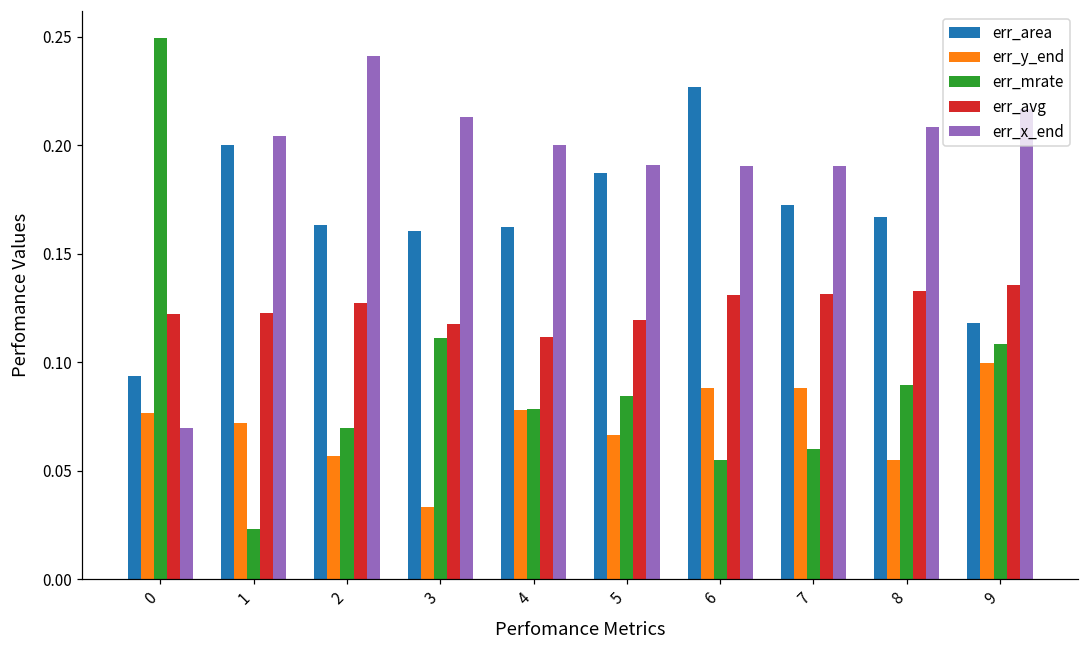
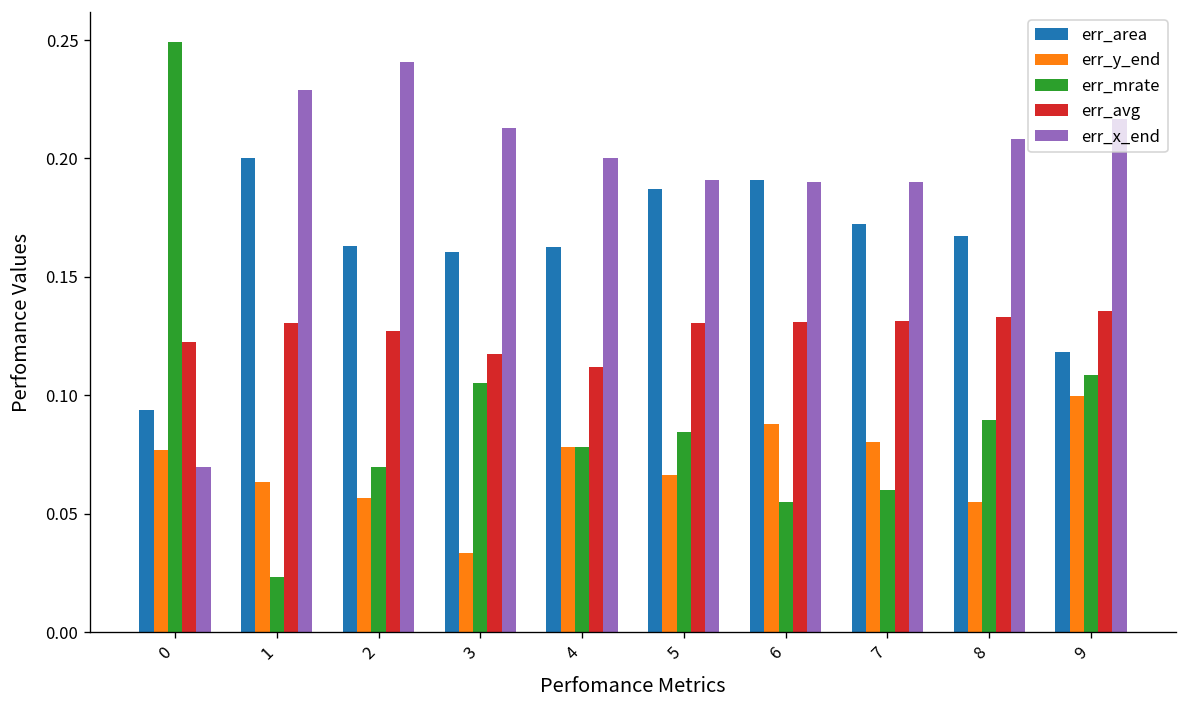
err_y_end, 1: 0.072 -> 0.063
err_avg, 1: 0.123 -> 0.131
err_x_end, 1: 0.204 -> 0.229
err_mrate, 3: 0.111 -> 0.105
err_avg, 5: 0.119 -> 0.130
err_area, 6: 0.227 -> 0.191
err_y_end, 7: 0.088 -> 0.080
